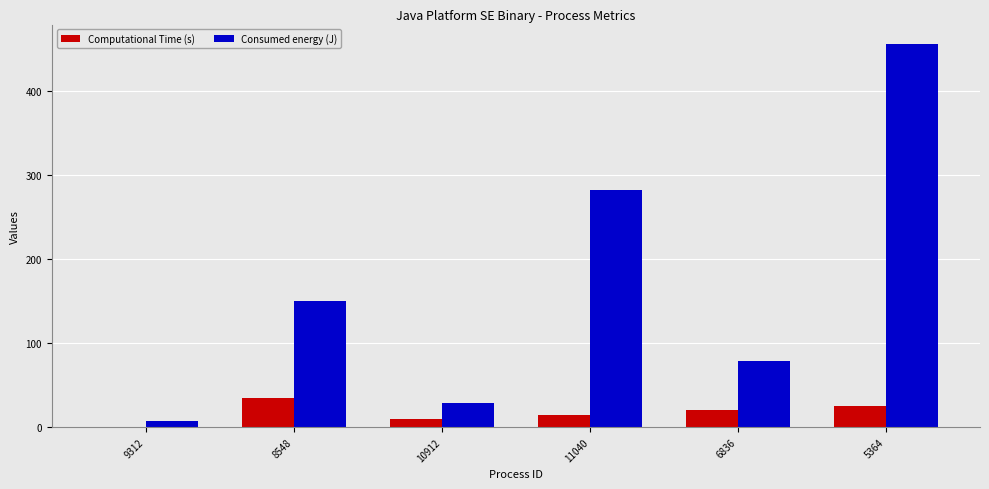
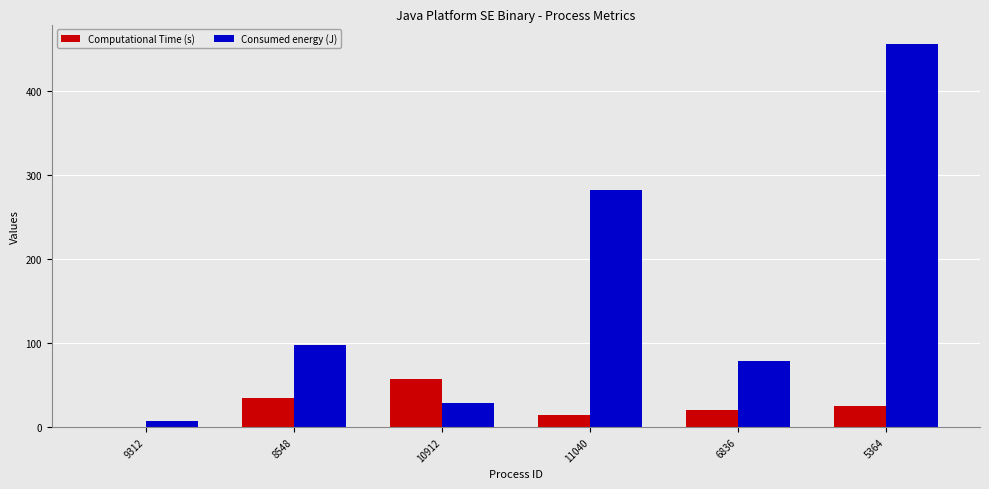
Consumed energy (J), 8548: 150 -> 100
Computational Time (s), 10912: 10 -> 60
